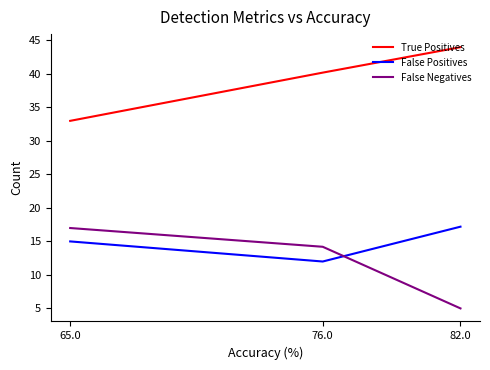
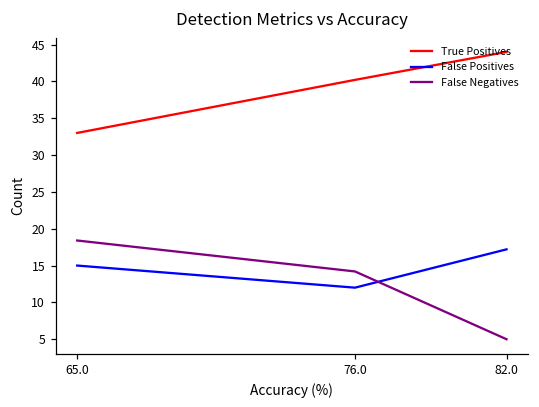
False Negatives, 65.0: 17 -> 18
